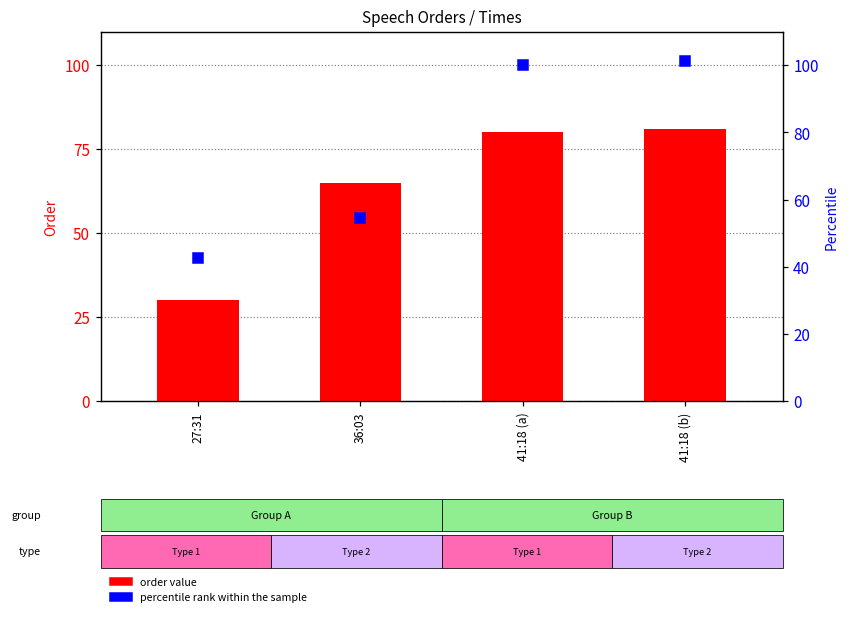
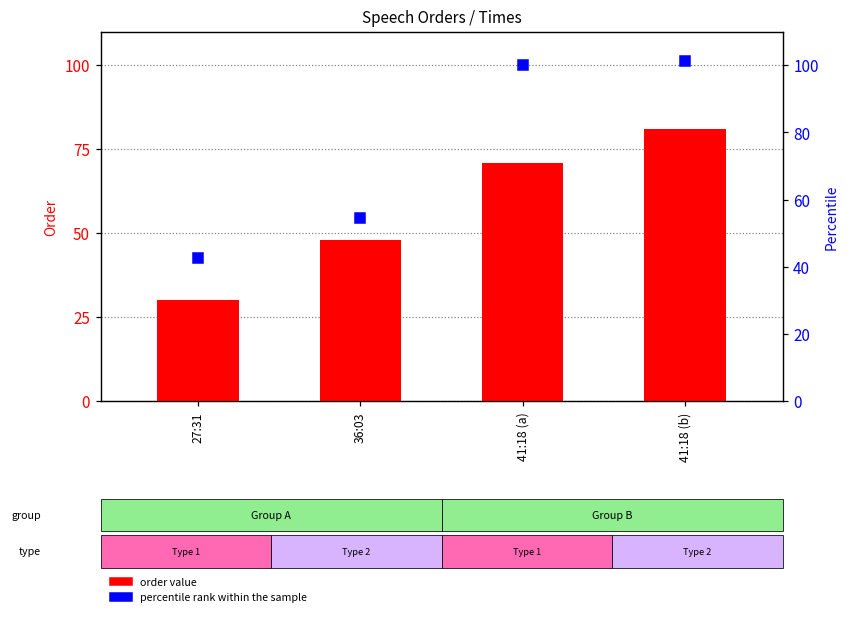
order value, 36:03: 65 -> 48
order value, 41:18 (a): 80 -> 71
